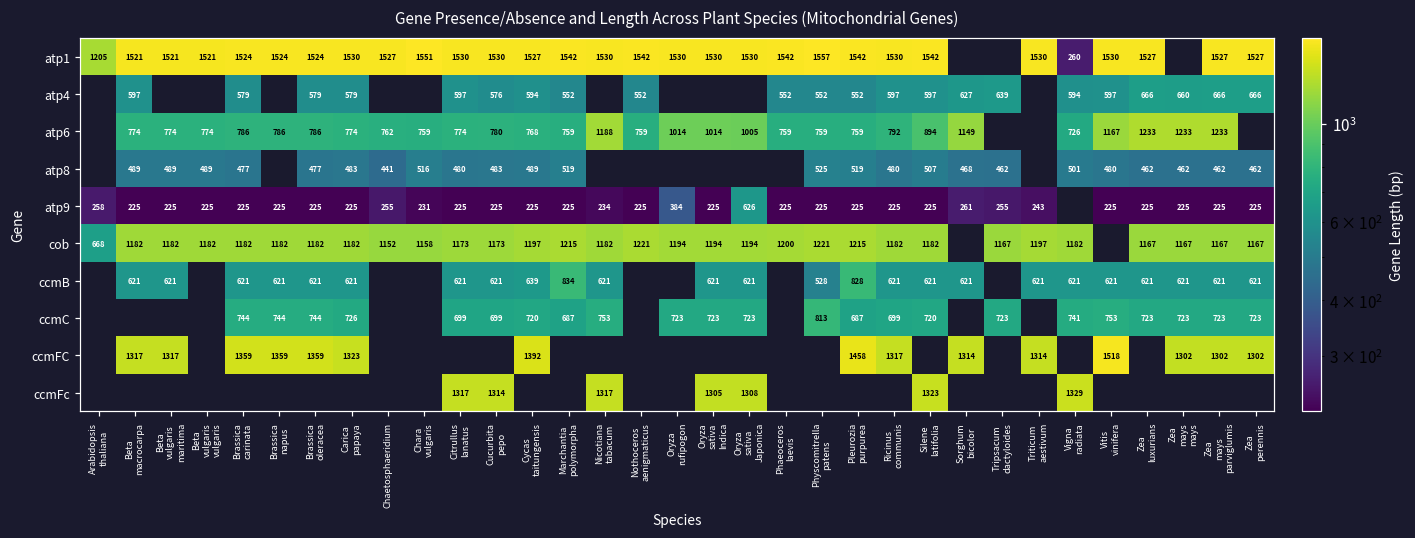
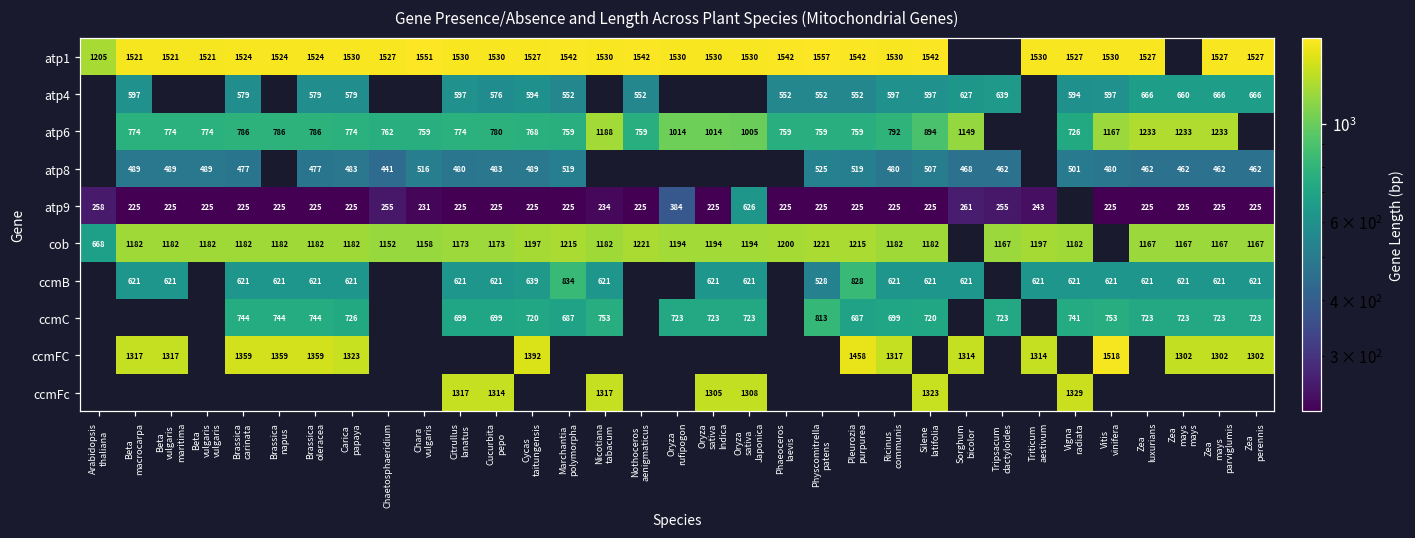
atp1, Vigna radiata: 260 -> 1527
